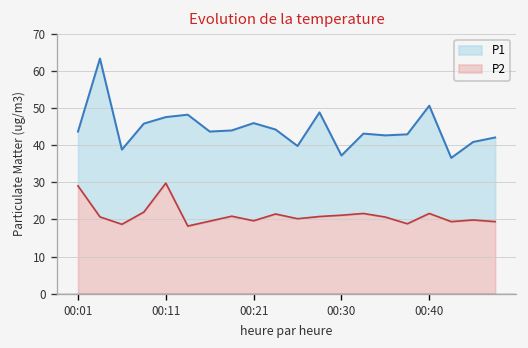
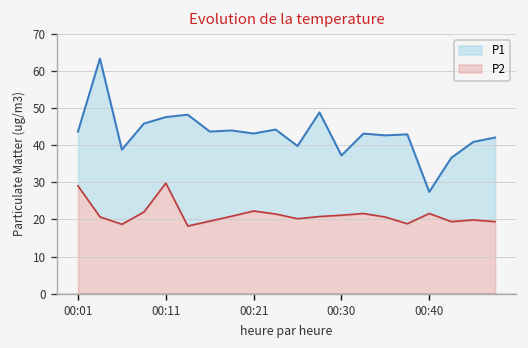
P1, 00:21: 46 -> 43
P2, 00:21: 20 -> 22
P1, 00:40: 51 -> 27
